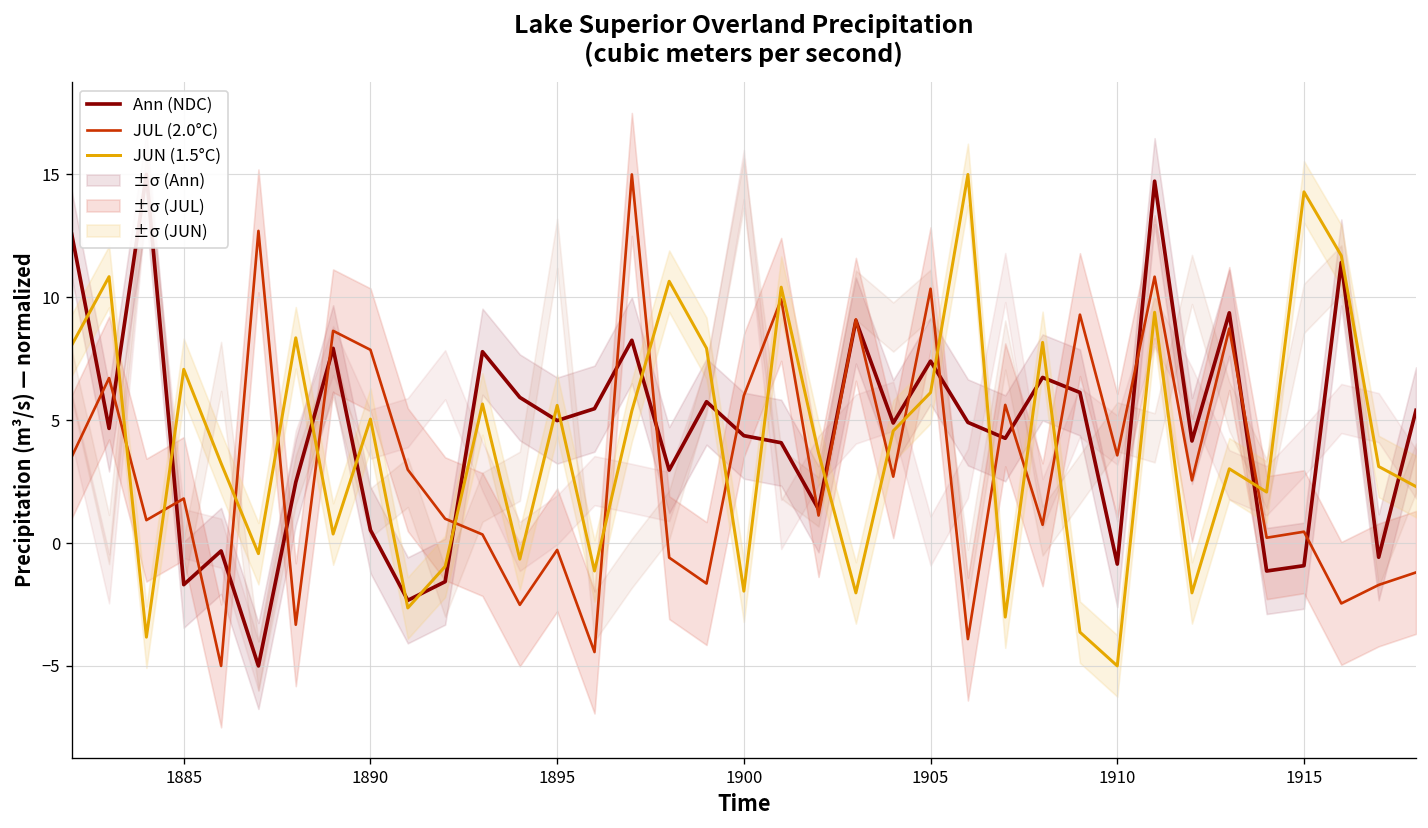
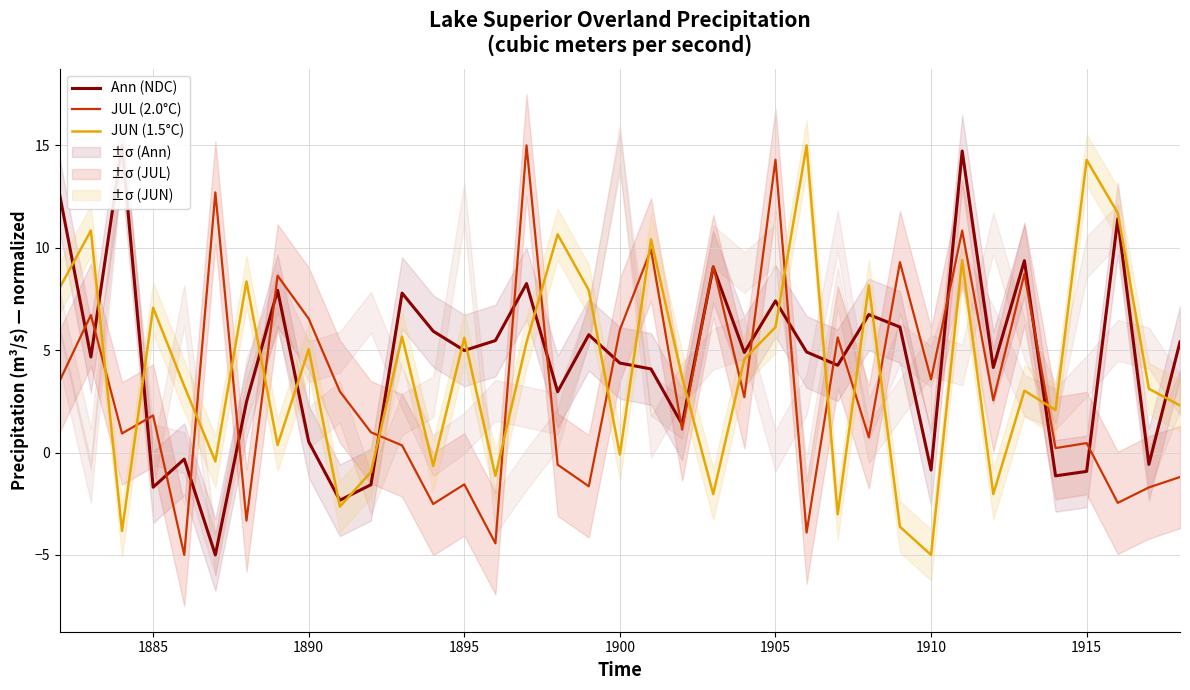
JUL (2.0°C), 1890: 7.9 -> 6.5
JUL (2.0°C), 1895: -0.3 -> -1.6
JUN (1.5°C), 1900: -2.0 -> -0.1
JUL (2.0°C), 1905: 10.3 -> 14.3
